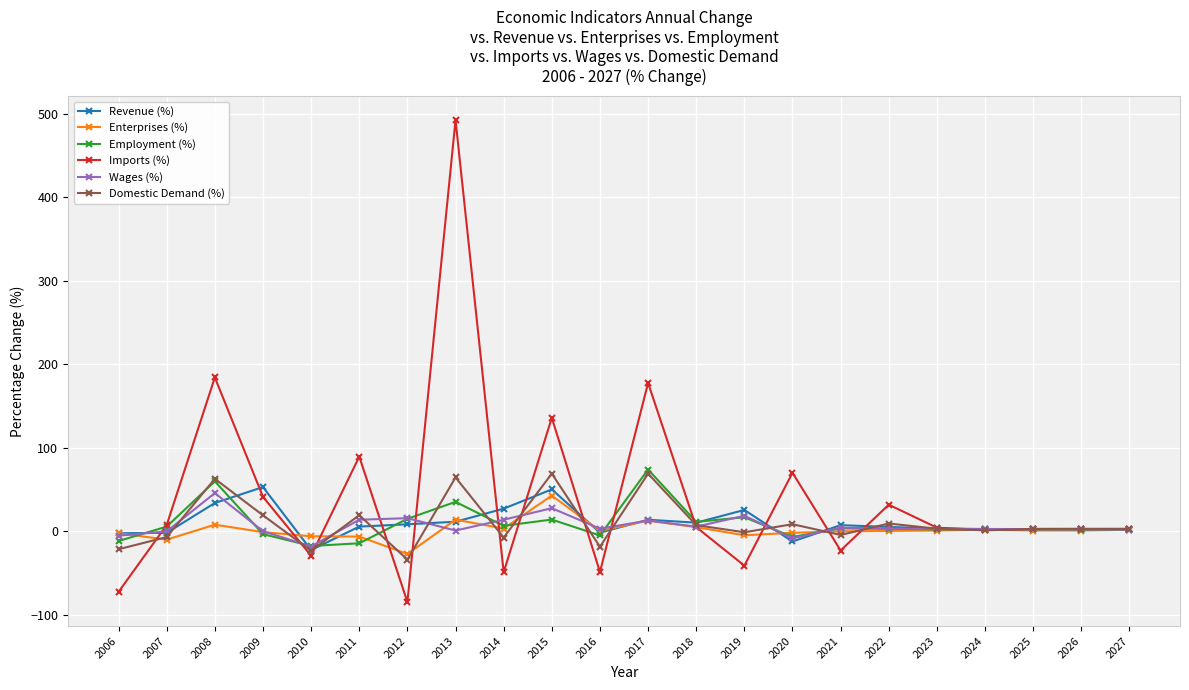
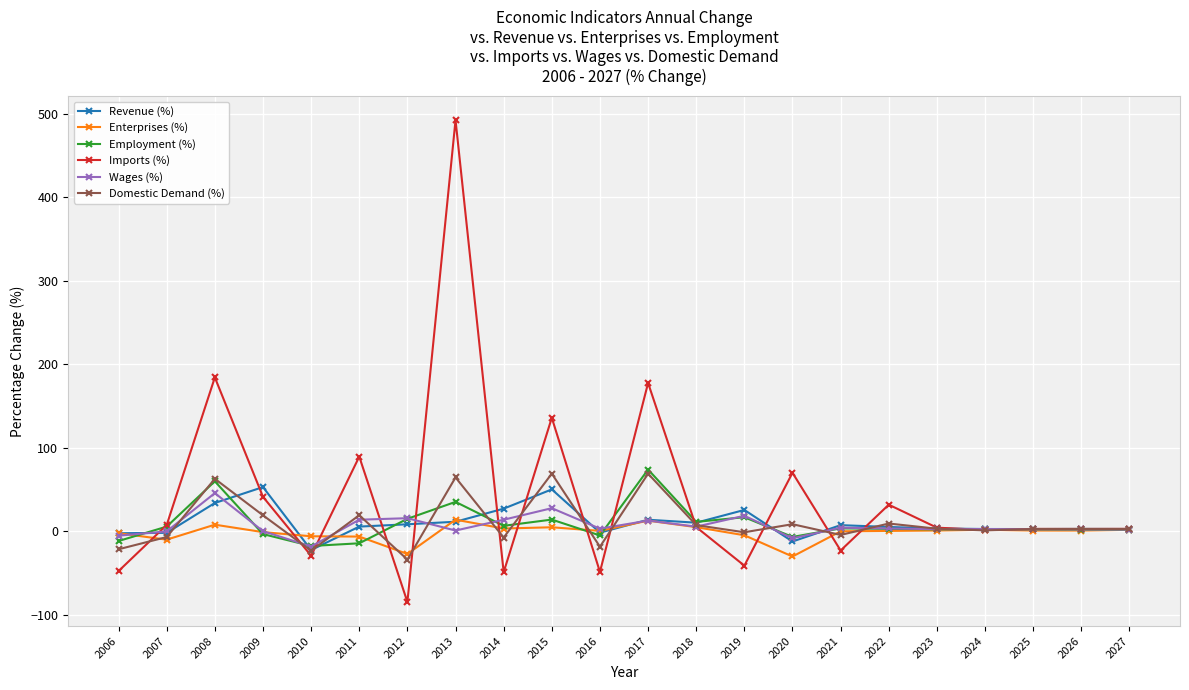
Imports (%), 2006: -70 -> -50
Enterprises (%), 2015: 40 -> 0
Enterprises (%), 2020: 0 -> -30
